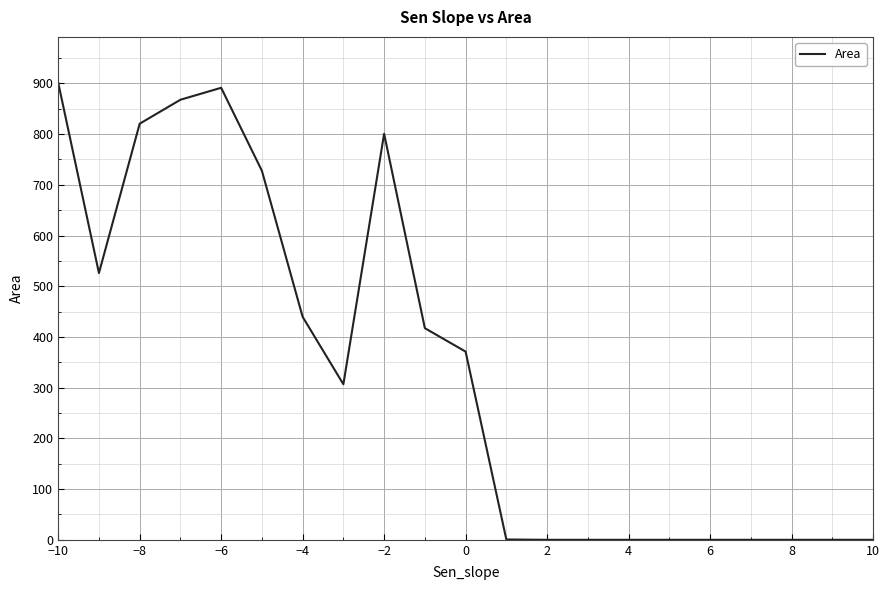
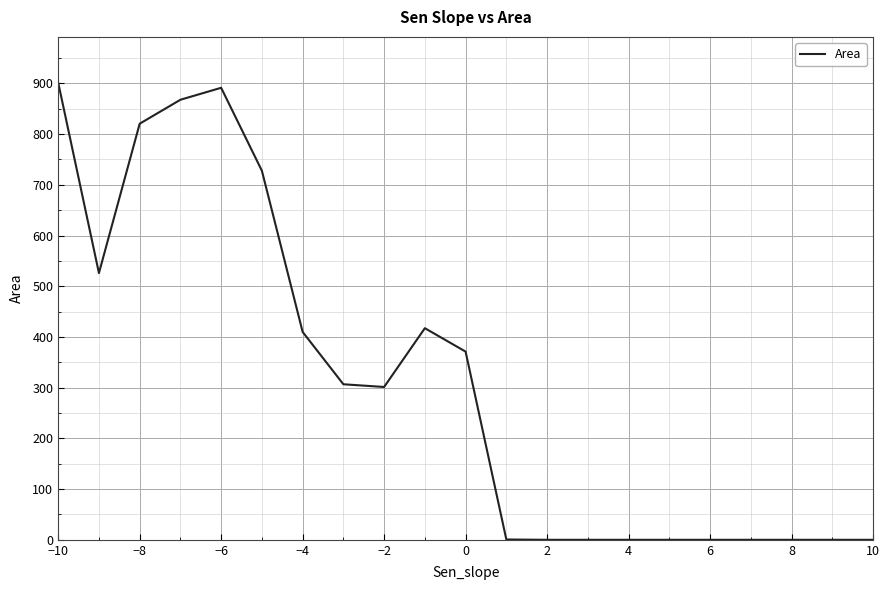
−4: 440 -> 410
−2: 800 -> 300
